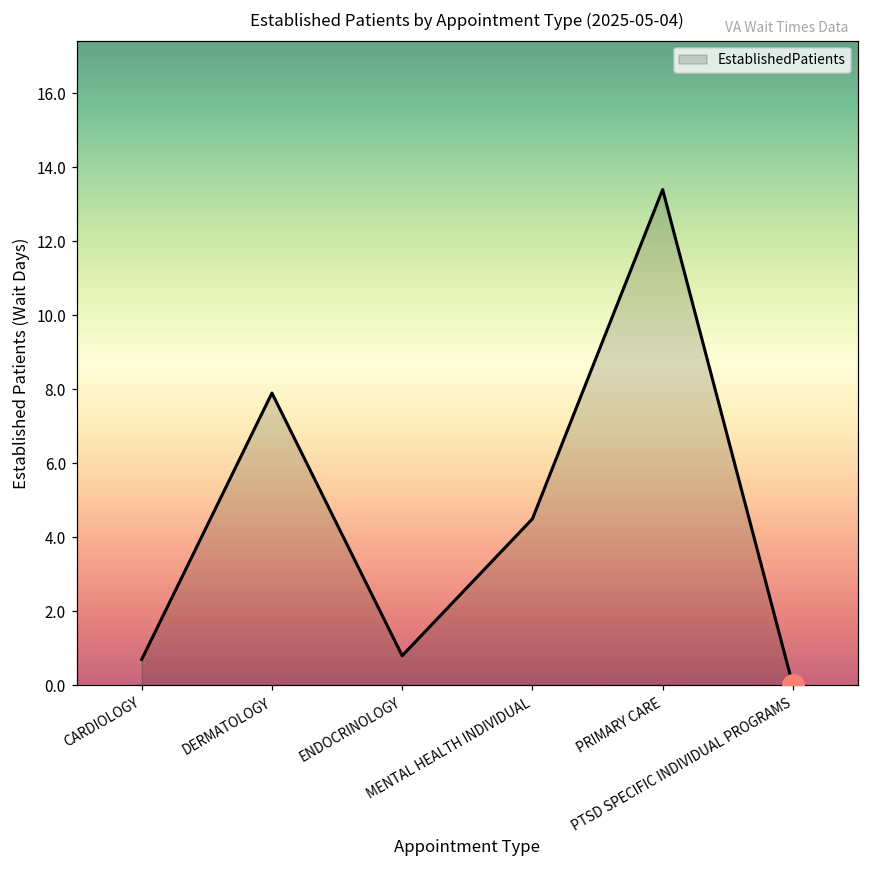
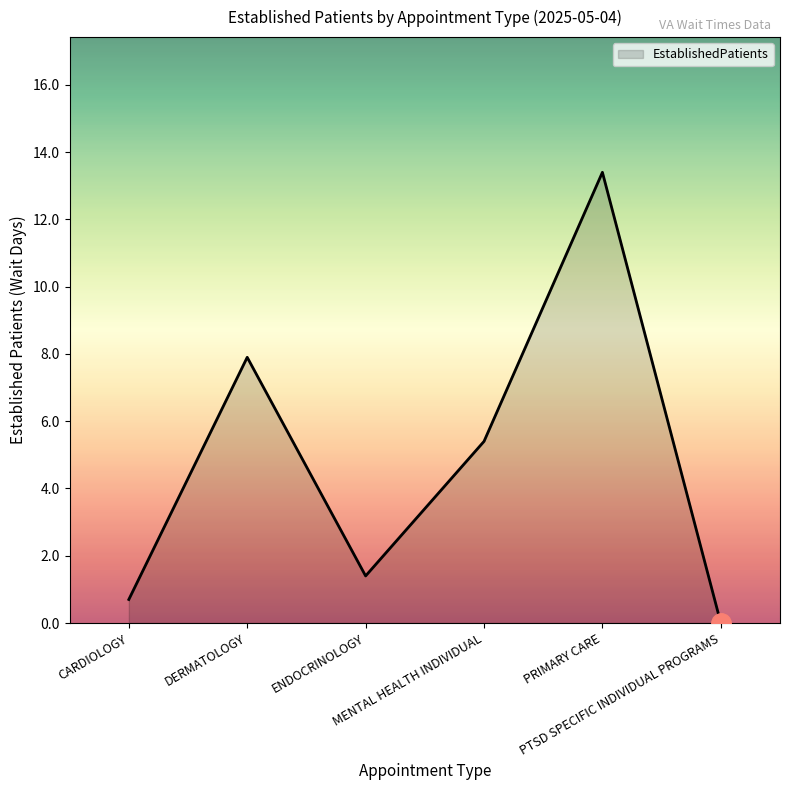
EstablishedPatients, ENDOCRINOLOGY: 0.8 -> 1.4
EstablishedPatients, MENTAL HEALTH INDIVIDUAL: 4.5 -> 5.4
